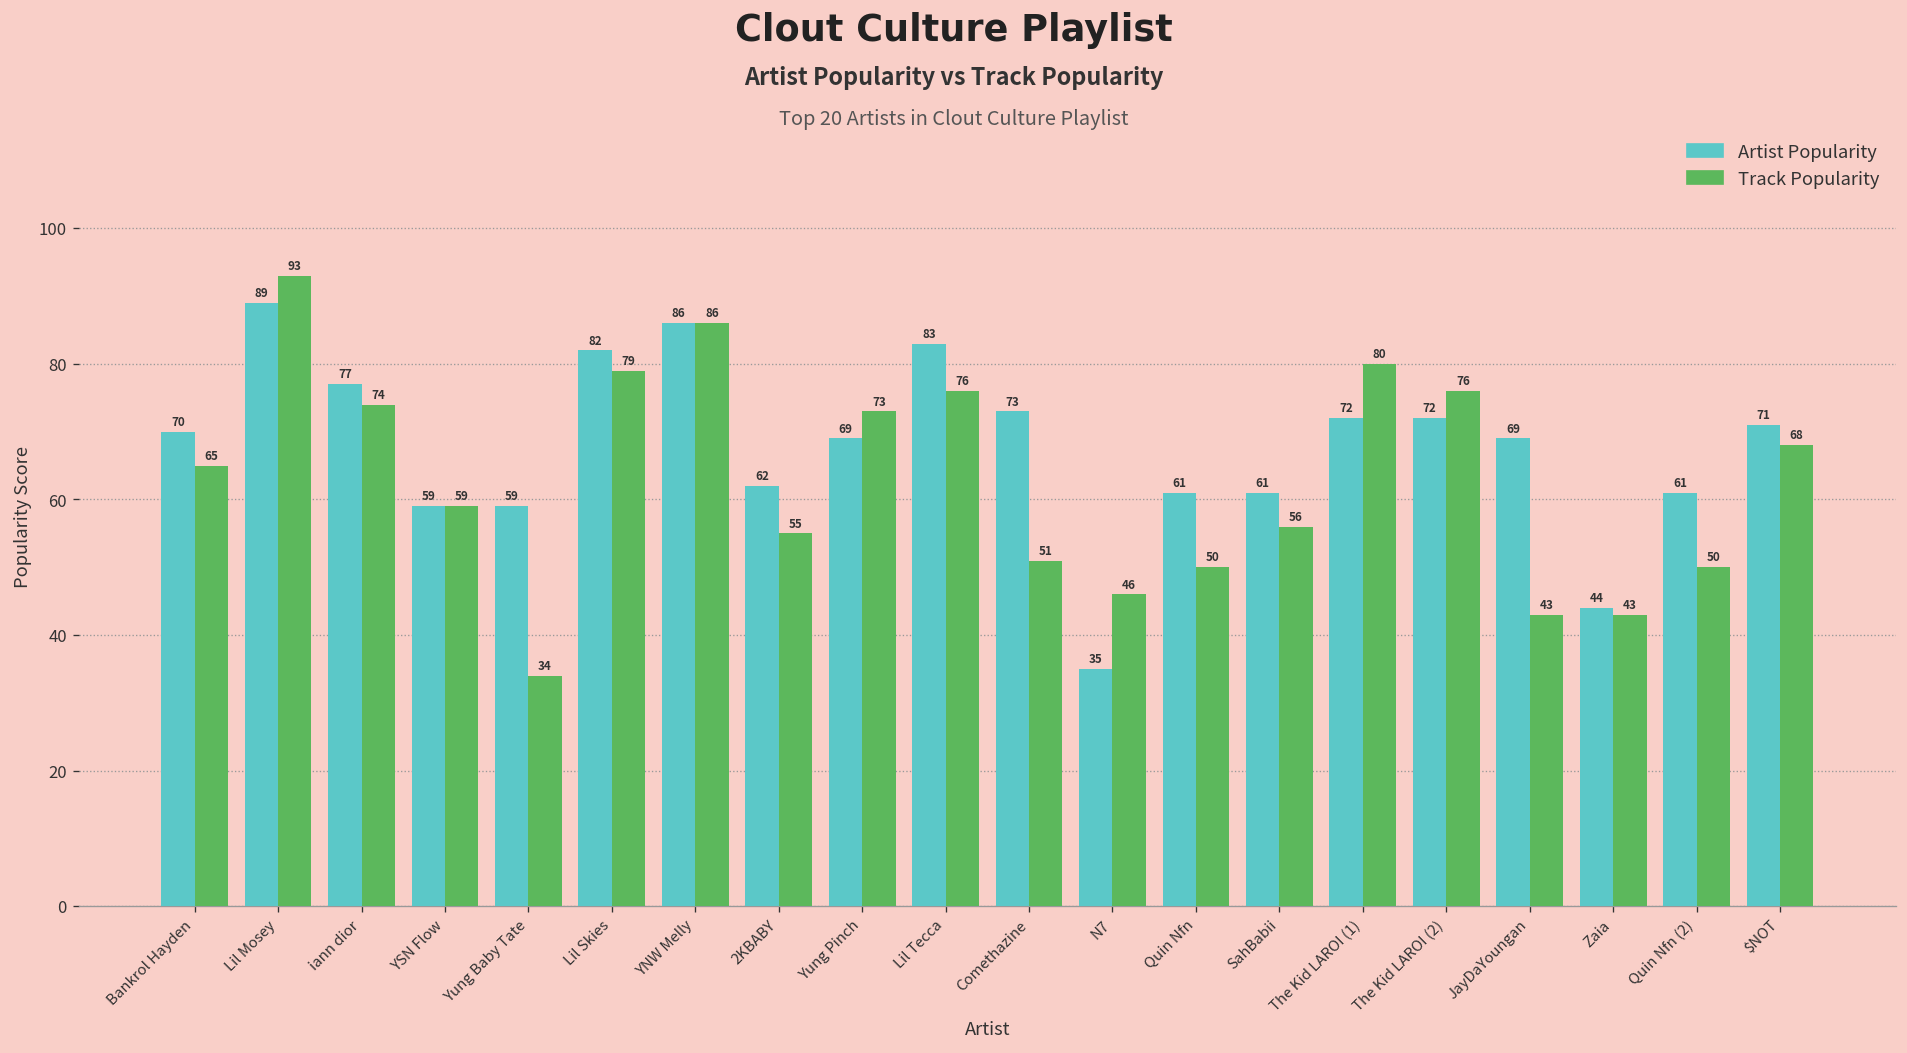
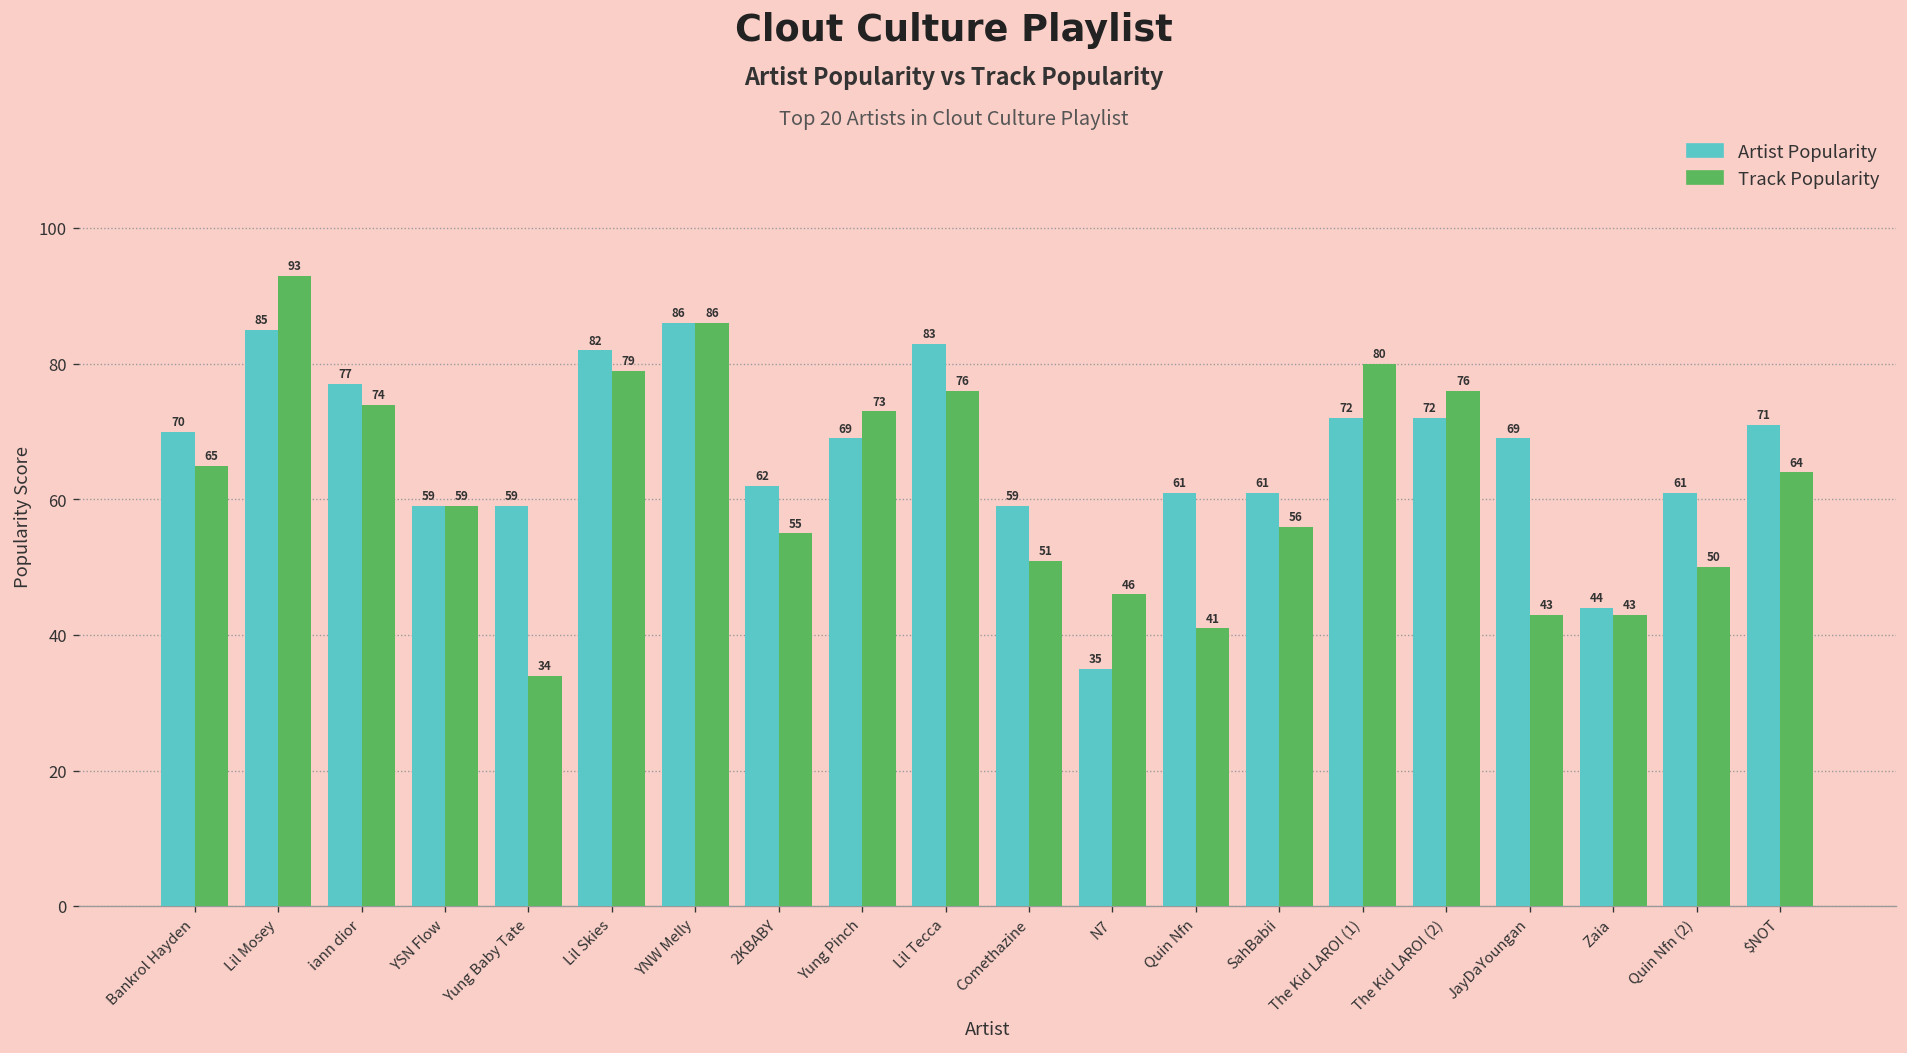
Artist Popularity, Lil Mosey: 89 -> 85
Artist Popularity, Comethazine: 73 -> 59
Track Popularity, Quin Nfn: 50 -> 41
Track Popularity, $NOT: 68 -> 64
